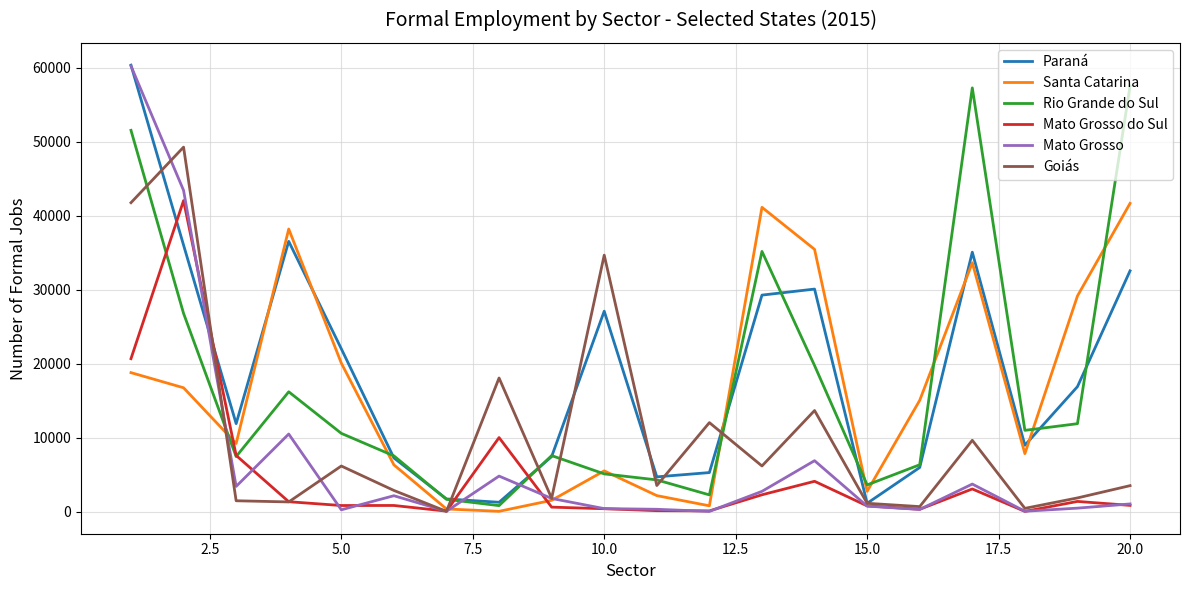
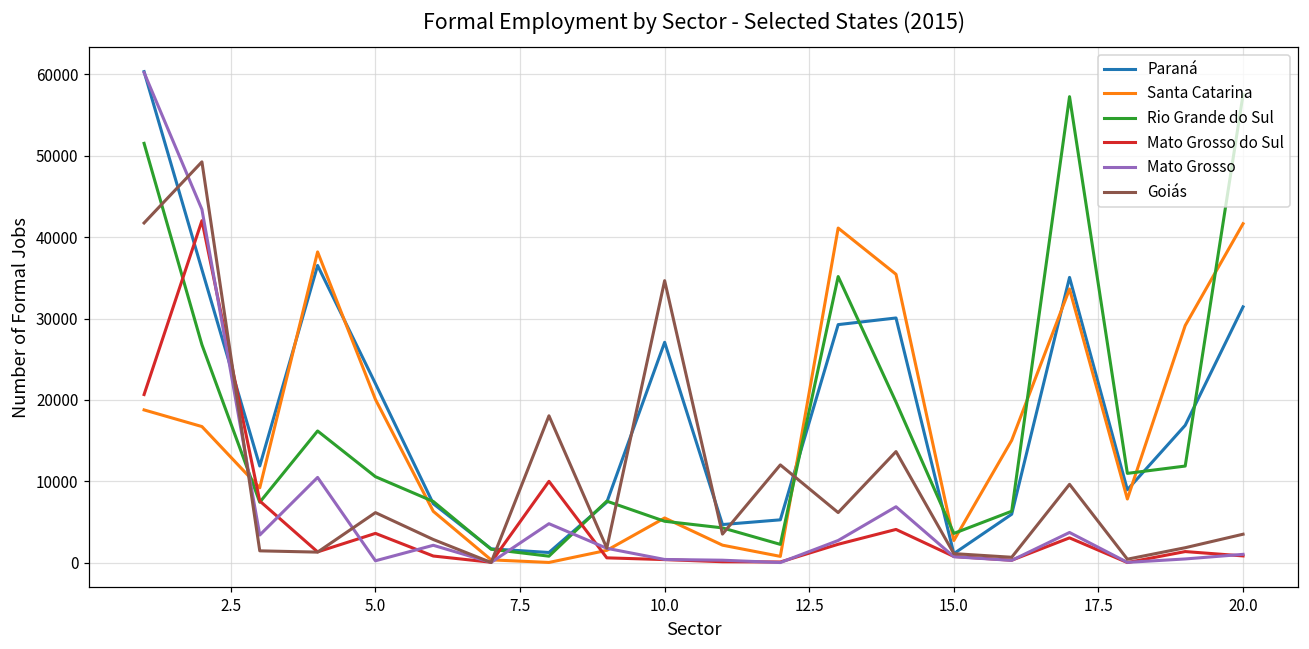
Mato Grosso do Sul, 5.0: 1000 -> 4000
Paraná, 20.0: 33000 -> 31000
